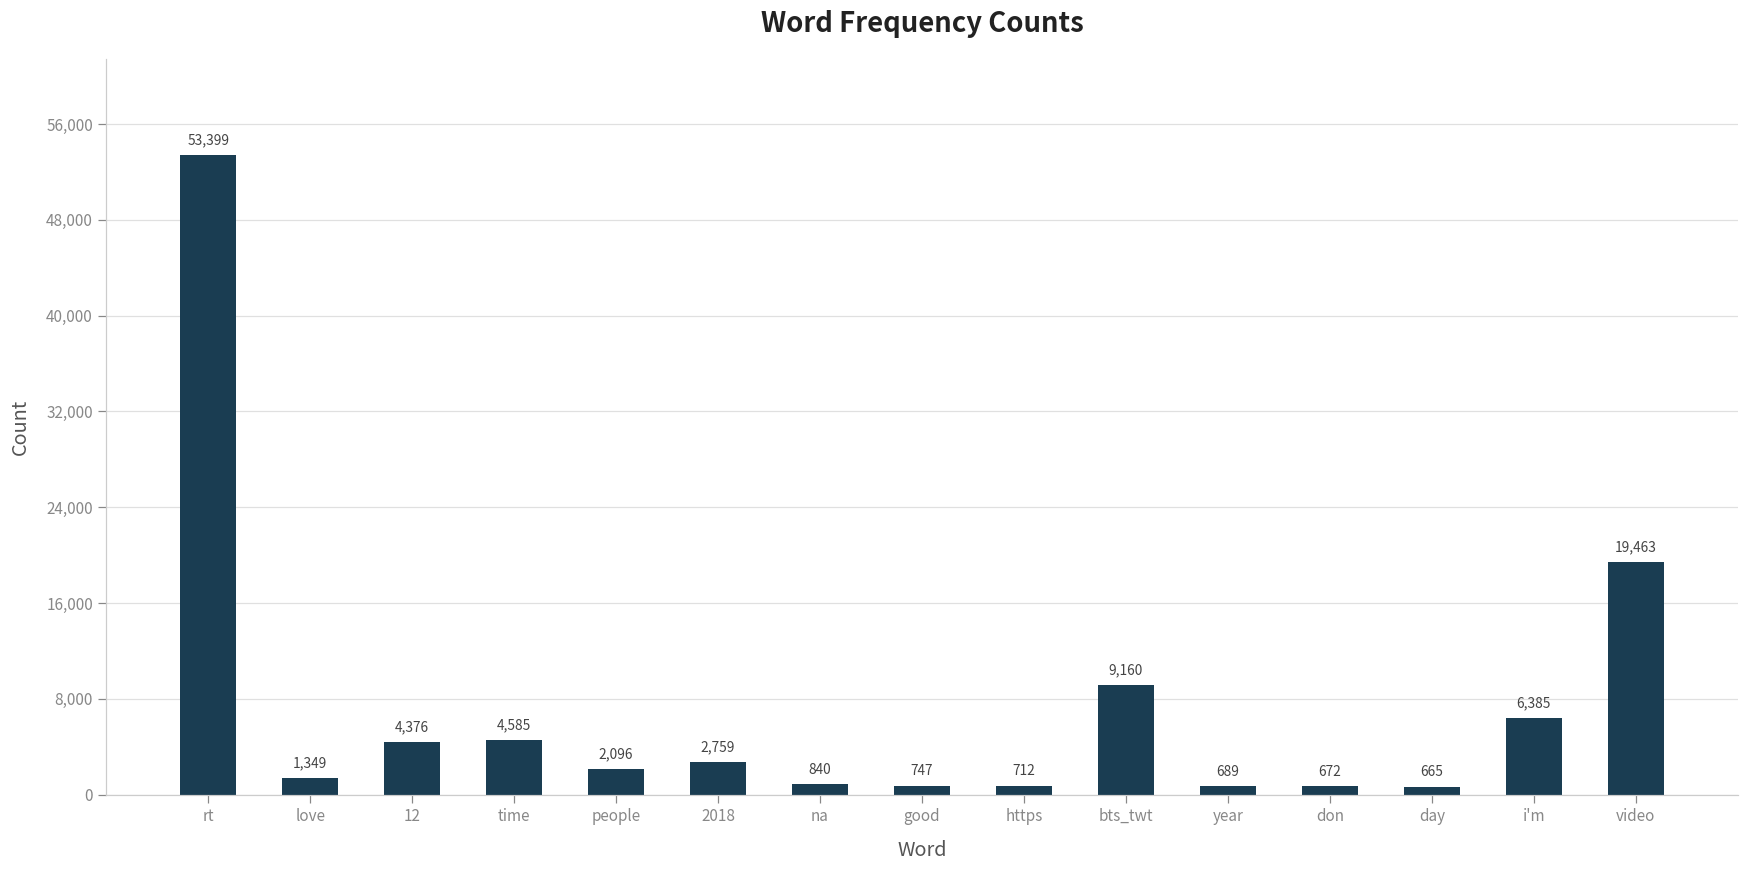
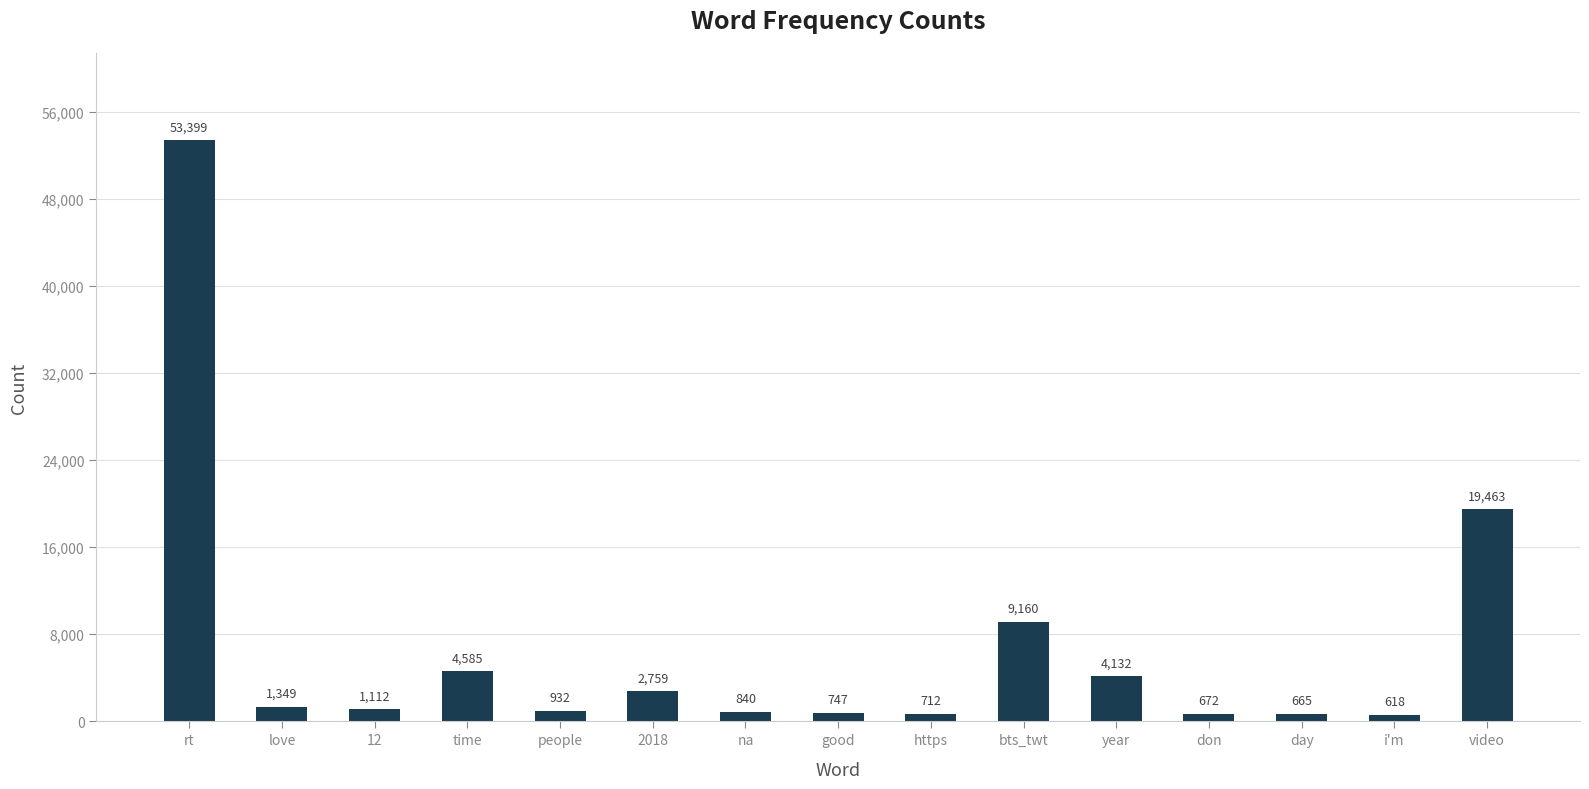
12: 4,376 -> 1,112
people: 2,096 -> 932
year: 689 -> 4,132
i'm: 6,385 -> 618
